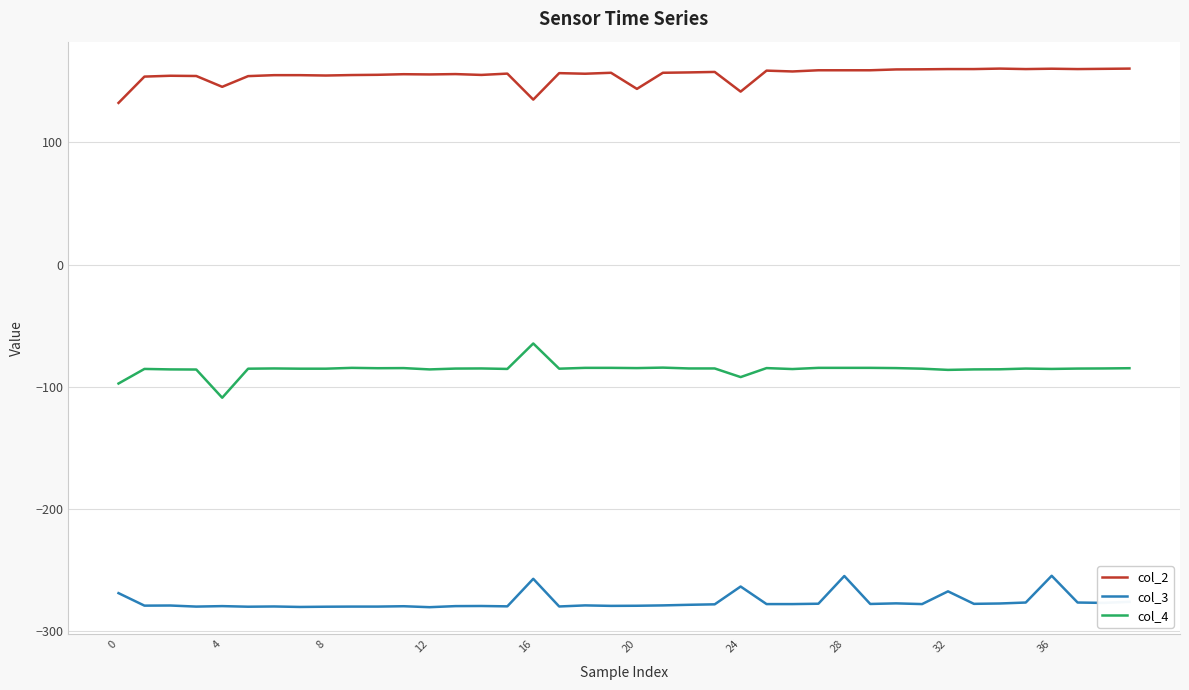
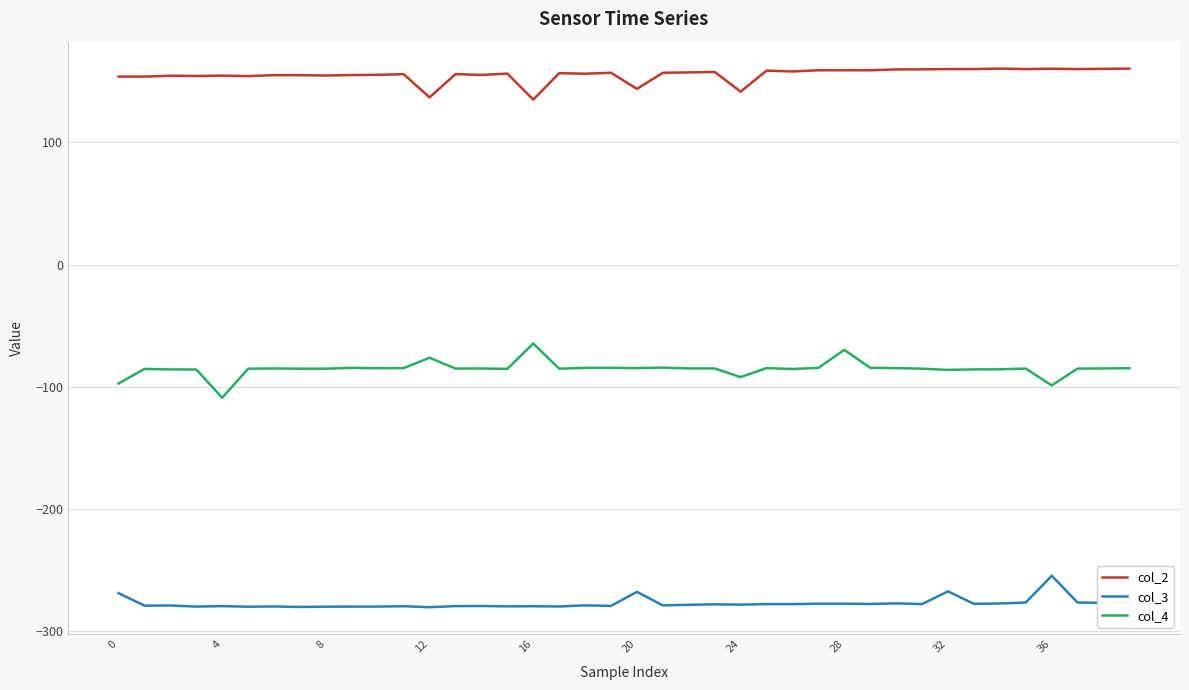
col_2, 0: 132 -> 154
col_2, 4: 145 -> 155
col_2, 12: 156 -> 137
col_4, 12: -86 -> -76
col_3, 16: -257 -> -279
col_3, 20: -279 -> -268
col_3, 24: -263 -> -278
col_3, 28: -255 -> -277
col_4, 28: -84 -> -70
col_4, 36: -85 -> -99
